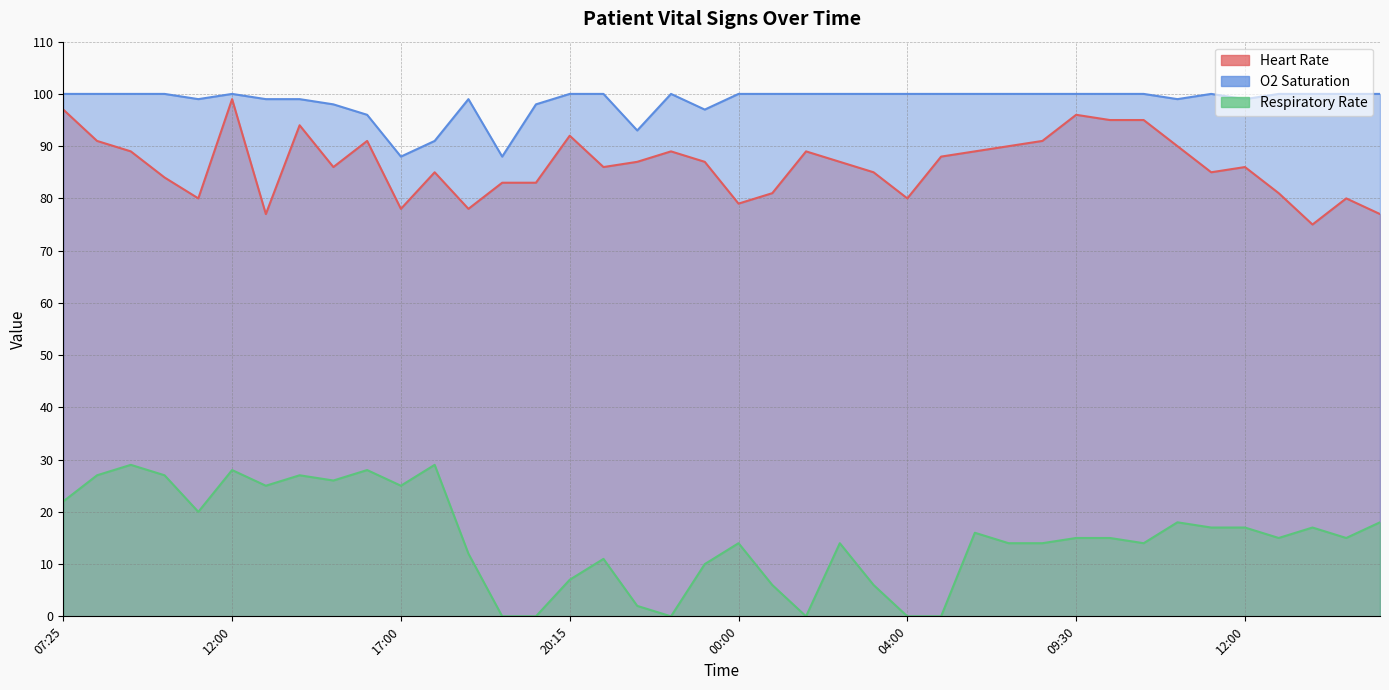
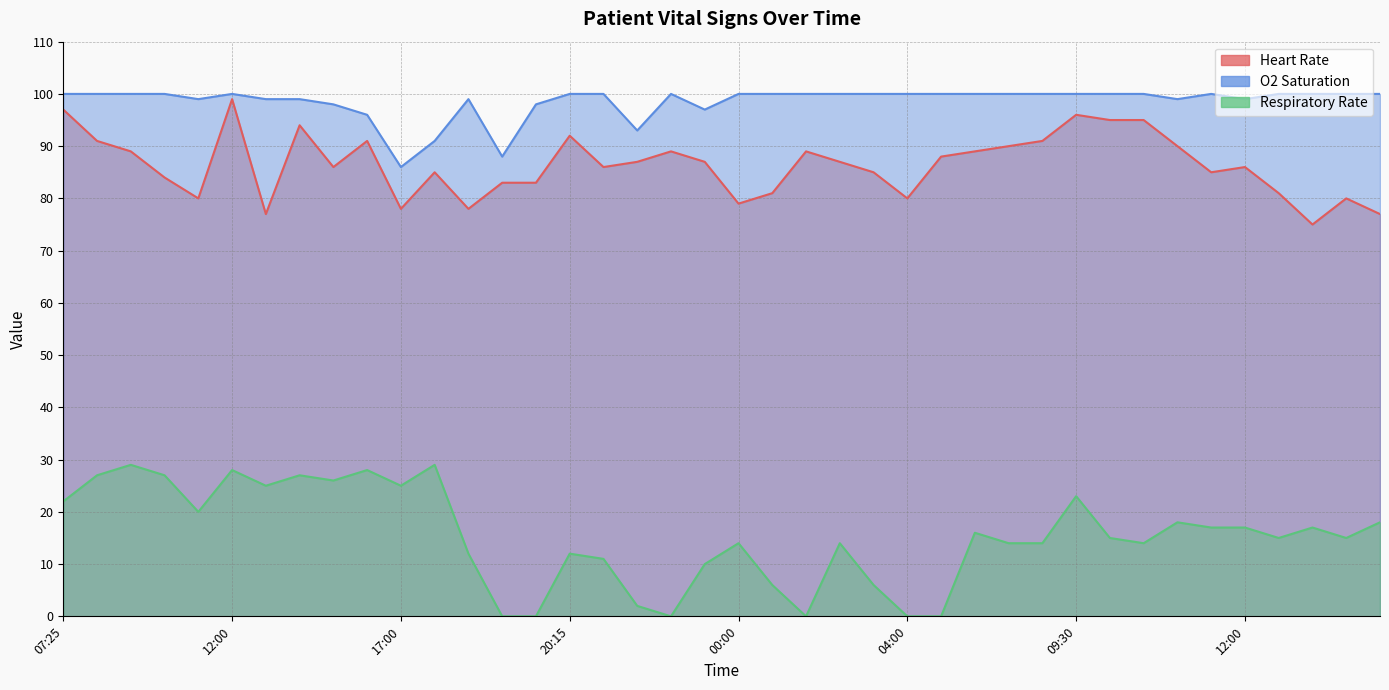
O2 Saturation, 17:00: 88 -> 86
Respiratory Rate, 20:15: 7 -> 12
Respiratory Rate, 09:30: 15 -> 23
